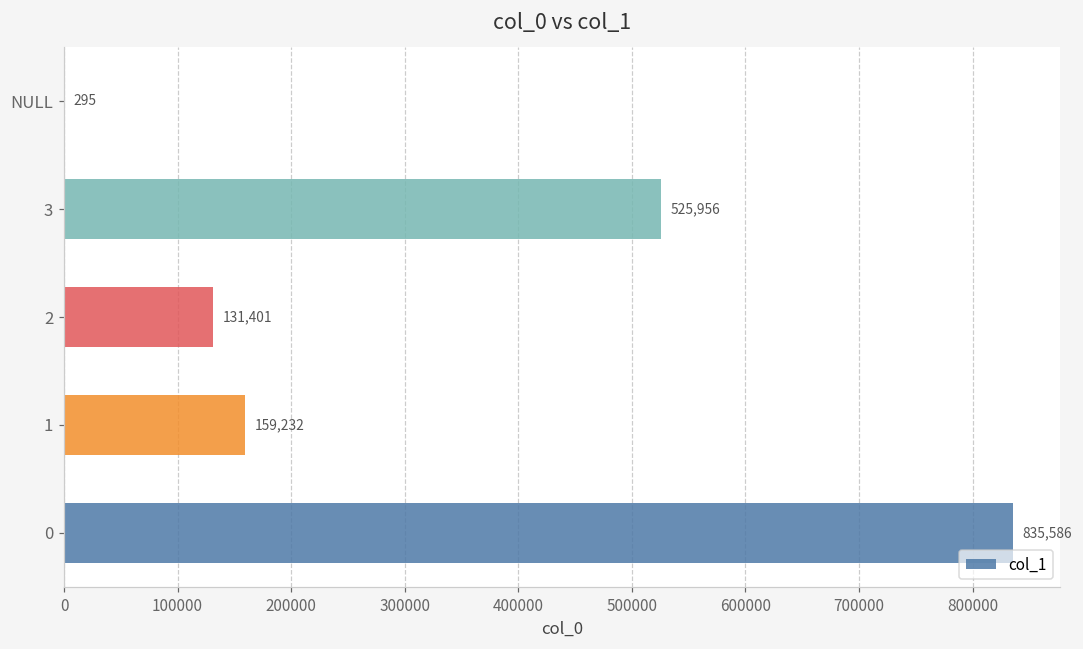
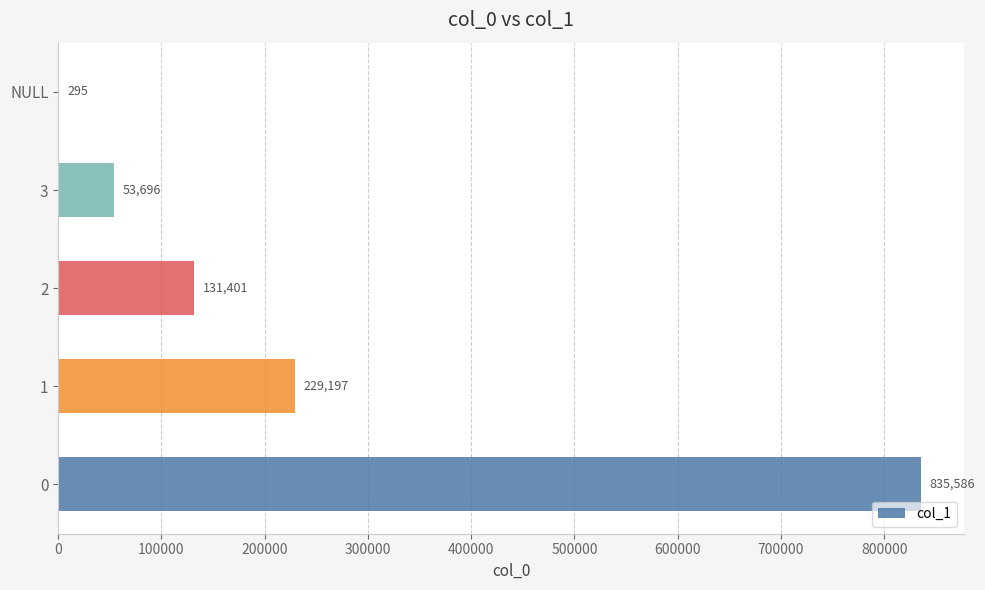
3: 525,956 -> 53,696
1: 159,232 -> 229,197
